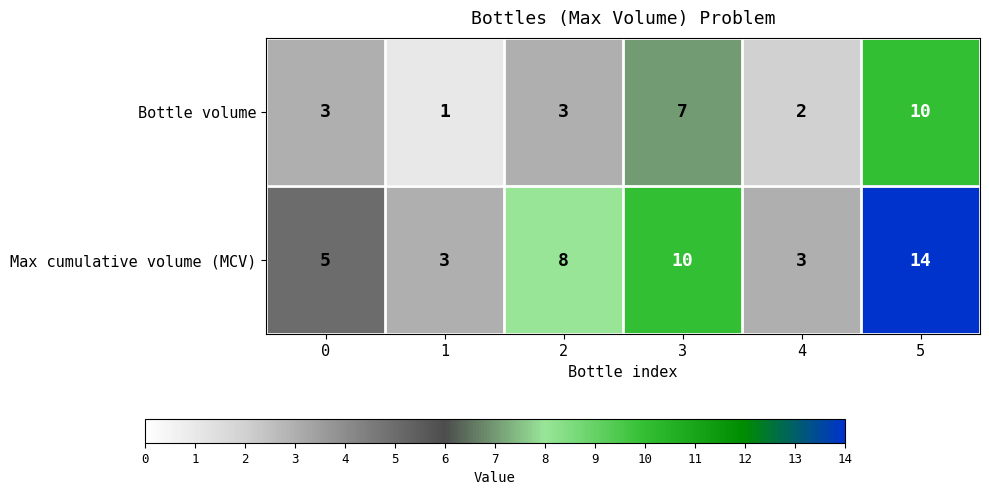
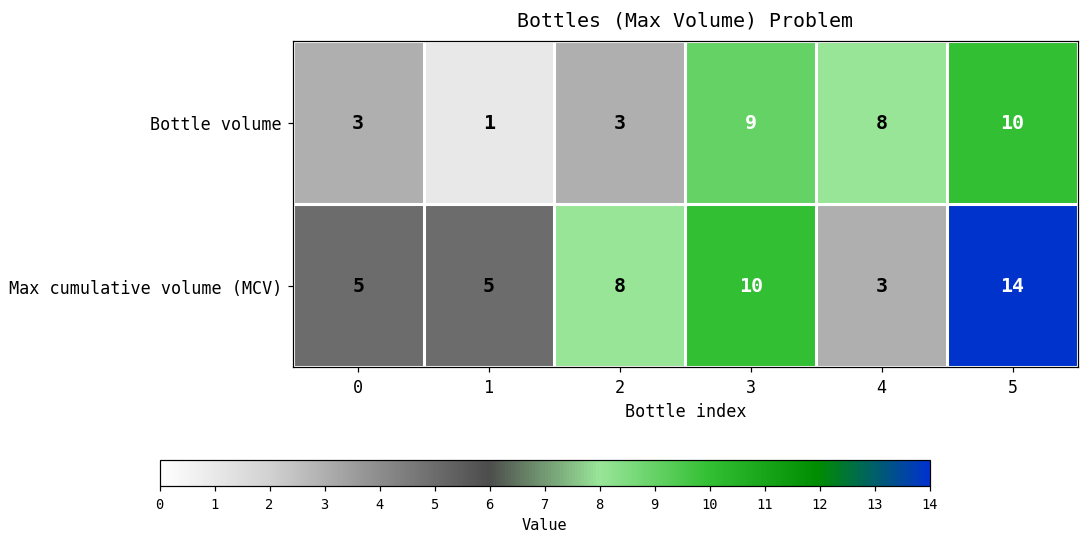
Bottle volume, 3: 7 -> 9
Bottle volume, 4: 2 -> 8
Max cumulative volume (MCV), 1: 3 -> 5
